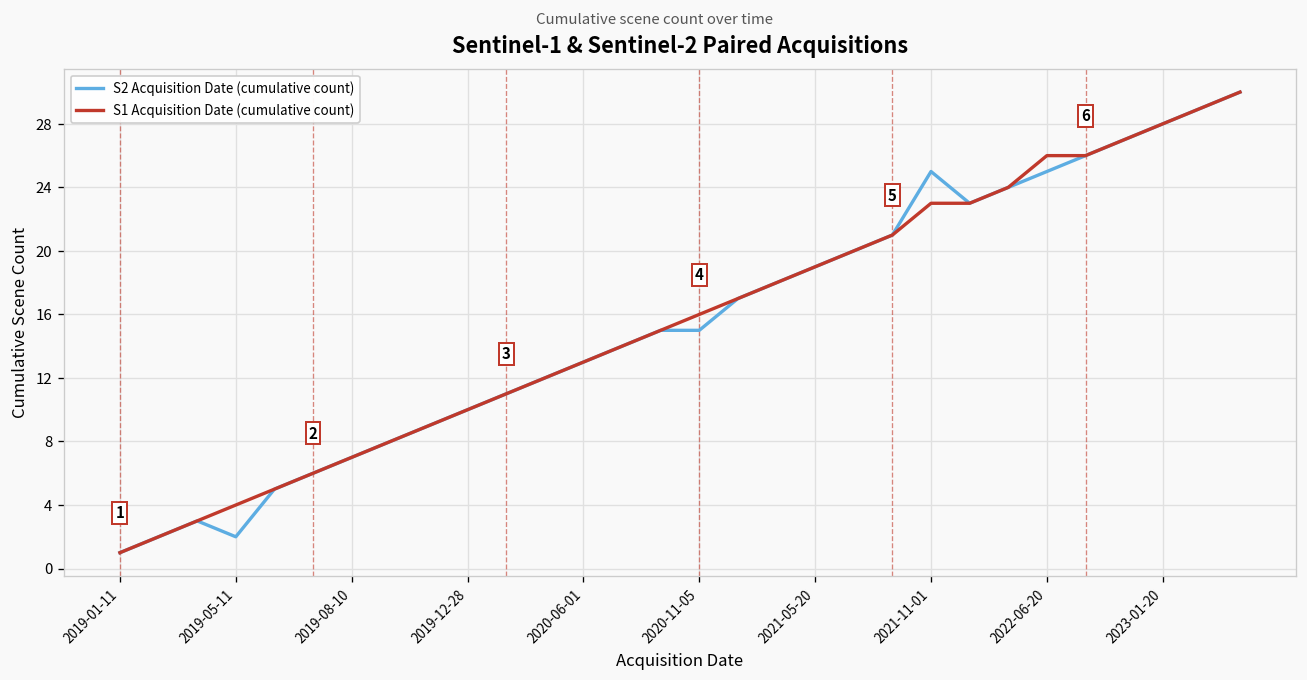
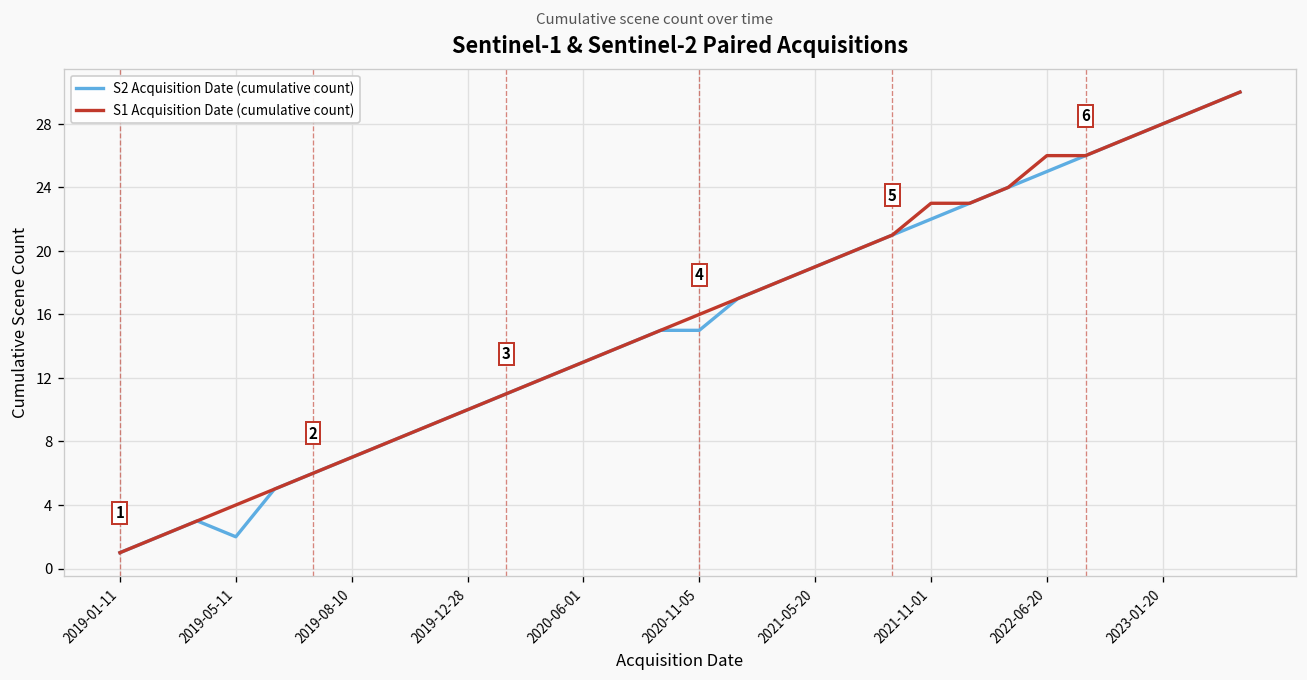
S2 Acquisition Date (cumulative count), 2021-11-01: 25 -> 22
